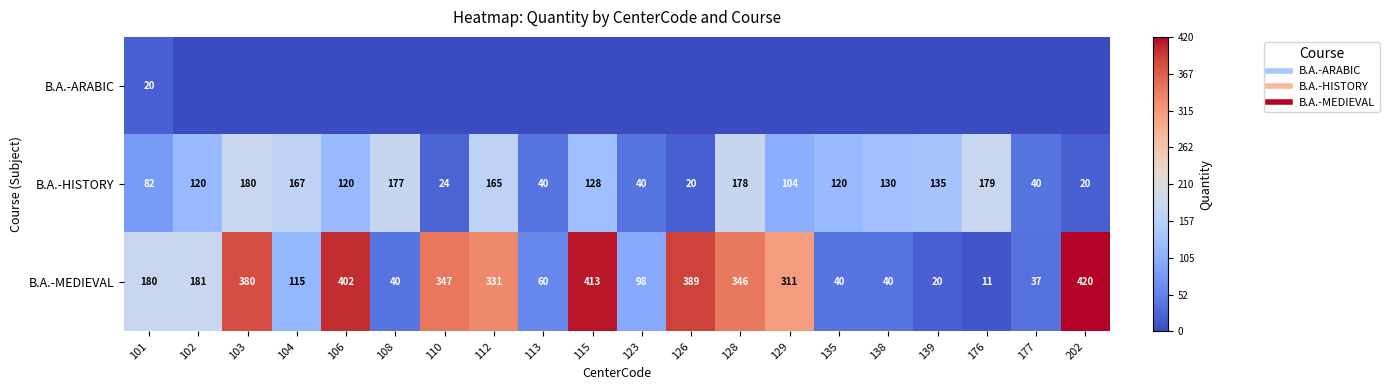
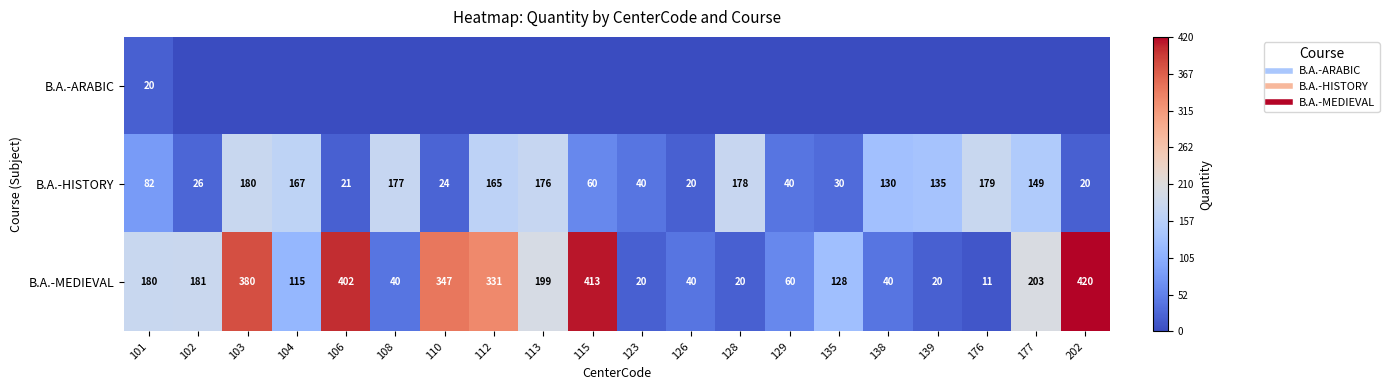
B.A.-HISTORY, 102: 120 -> 26
B.A.-HISTORY, 106: 120 -> 21
B.A.-HISTORY, 113: 40 -> 176
B.A.-HISTORY, 115: 128 -> 60
B.A.-HISTORY, 129: 104 -> 40
B.A.-HISTORY, 135: 120 -> 30
B.A.-HISTORY, 177: 40 -> 149
B.A.-MEDIEVAL, 113: 60 -> 199
B.A.-MEDIEVAL, 123: 98 -> 20
B.A.-MEDIEVAL, 126: 389 -> 40
B.A.-MEDIEVAL, 128: 346 -> 20
B.A.-MEDIEVAL, 129: 311 -> 60
B.A.-MEDIEVAL, 135: 40 -> 128
B.A.-MEDIEVAL, 177: 37 -> 203
